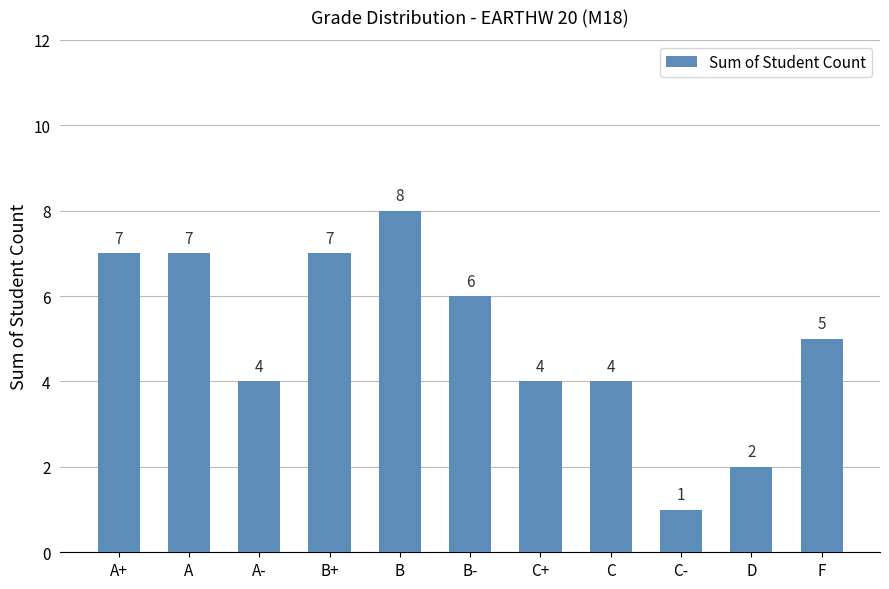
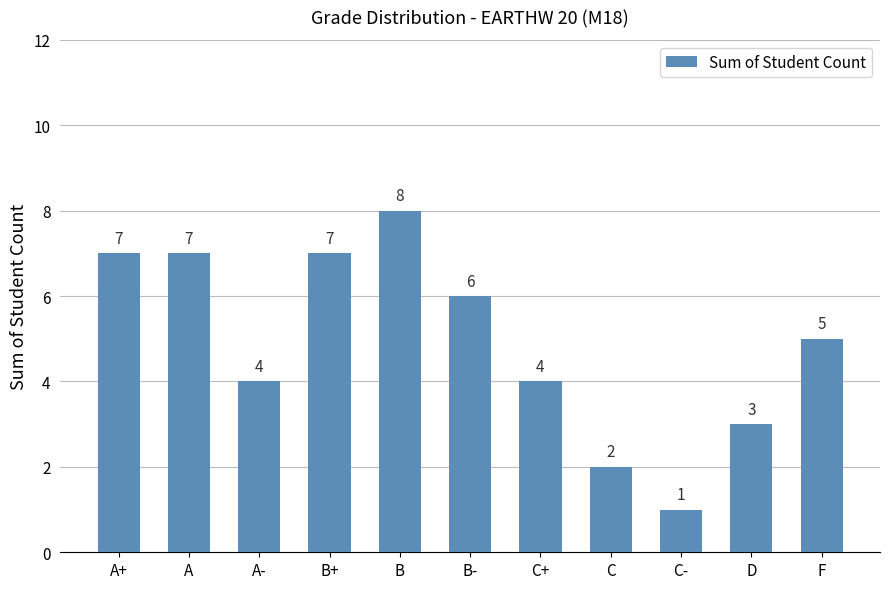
C: 4 -> 2
D: 2 -> 3
